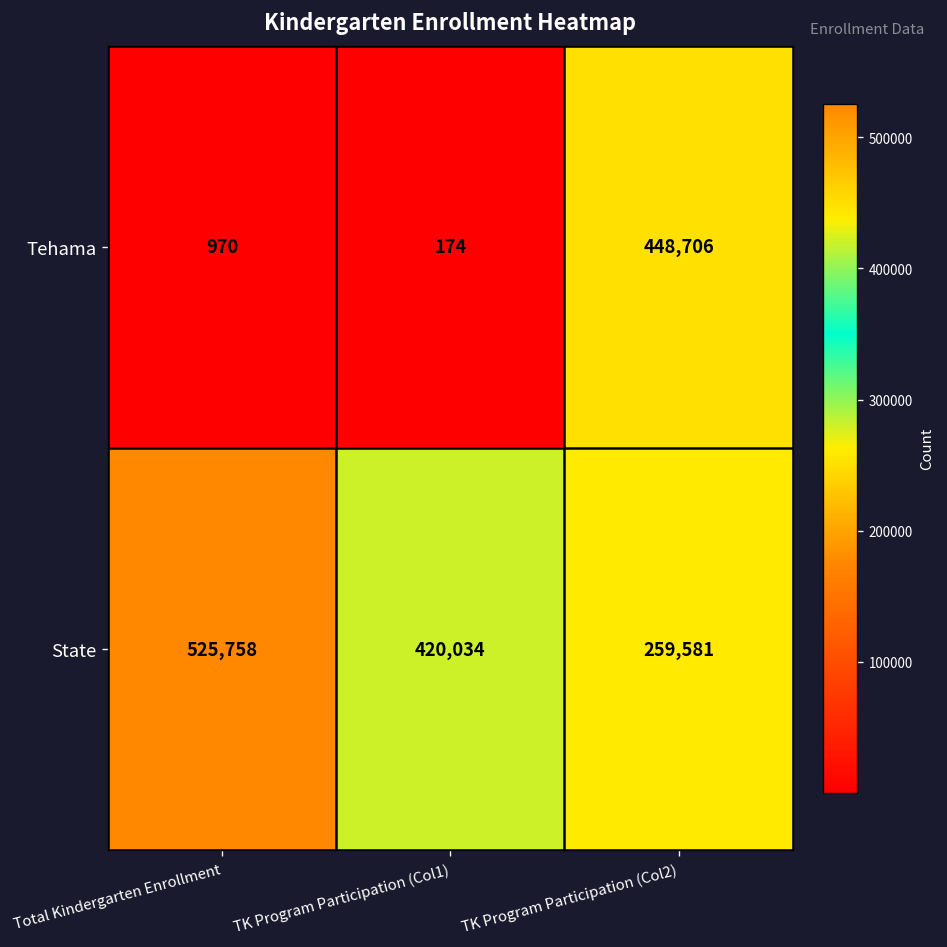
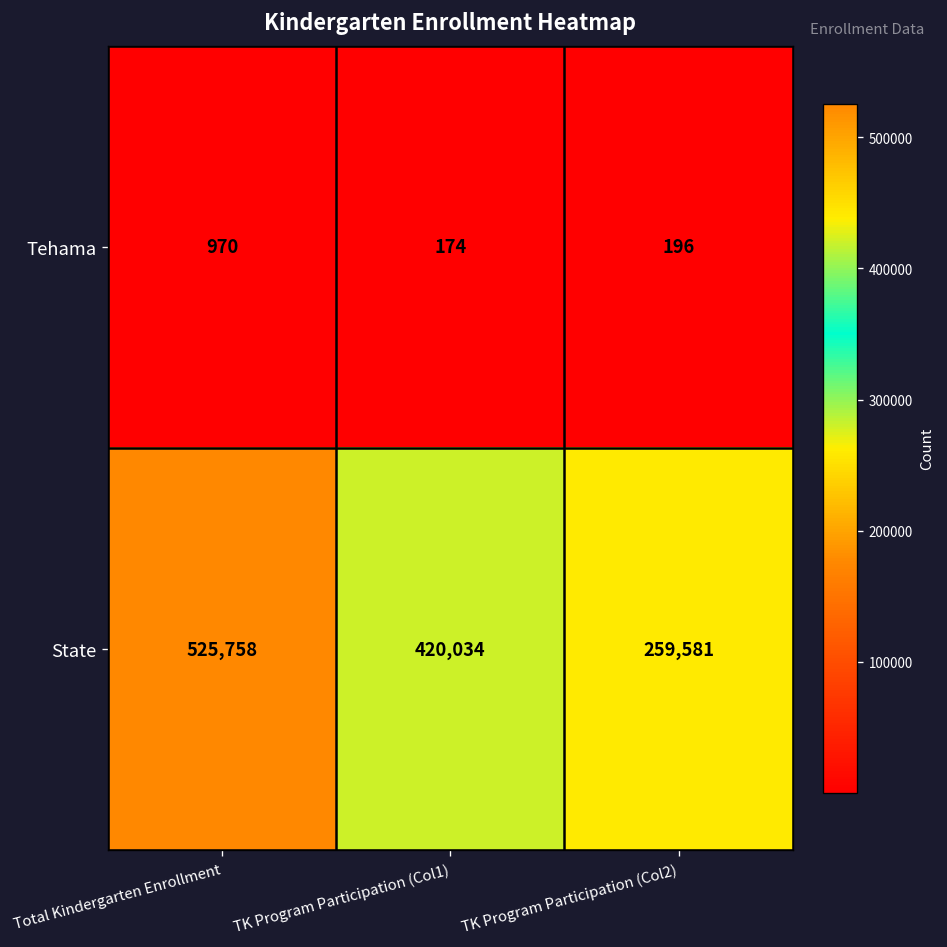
Tehama, TK Program Participation (Col2): 448,706 -> 196
